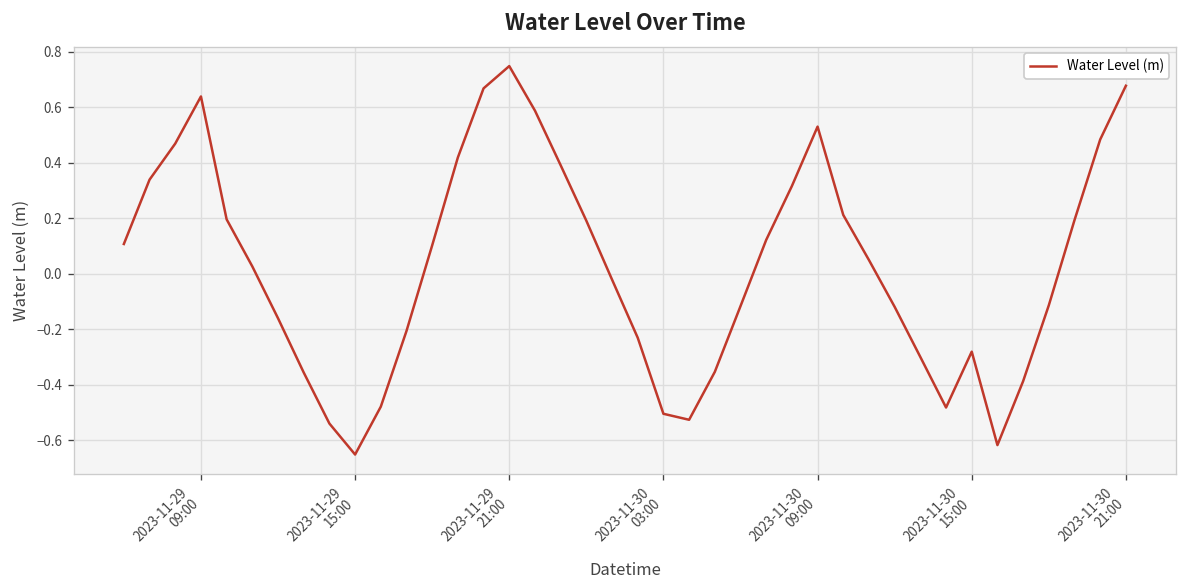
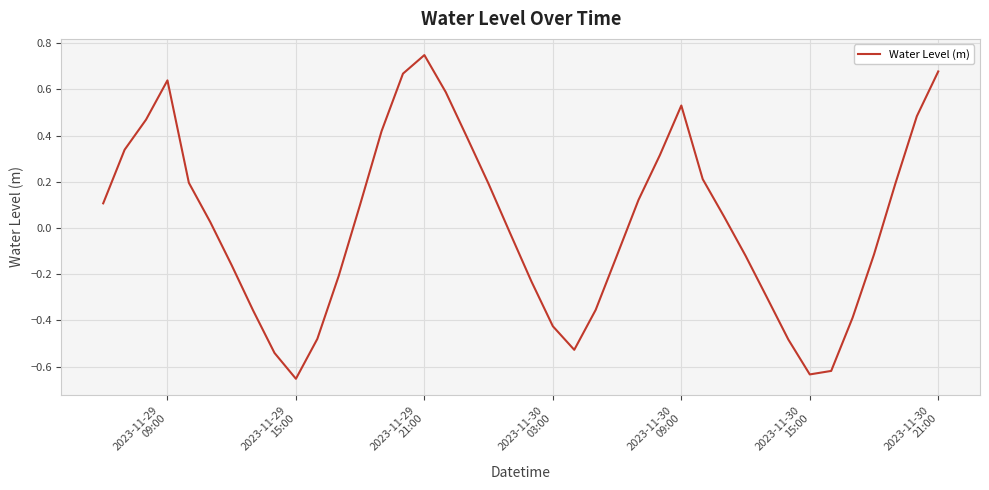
2023-11-30 03:00: -0.51 -> -0.42
2023-11-30 15:00: -0.28 -> -0.63
